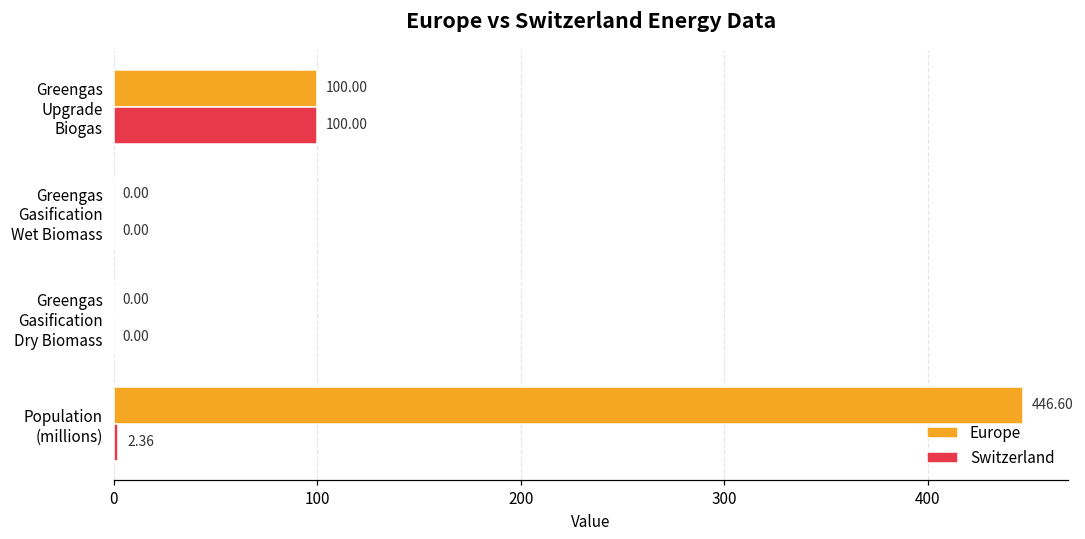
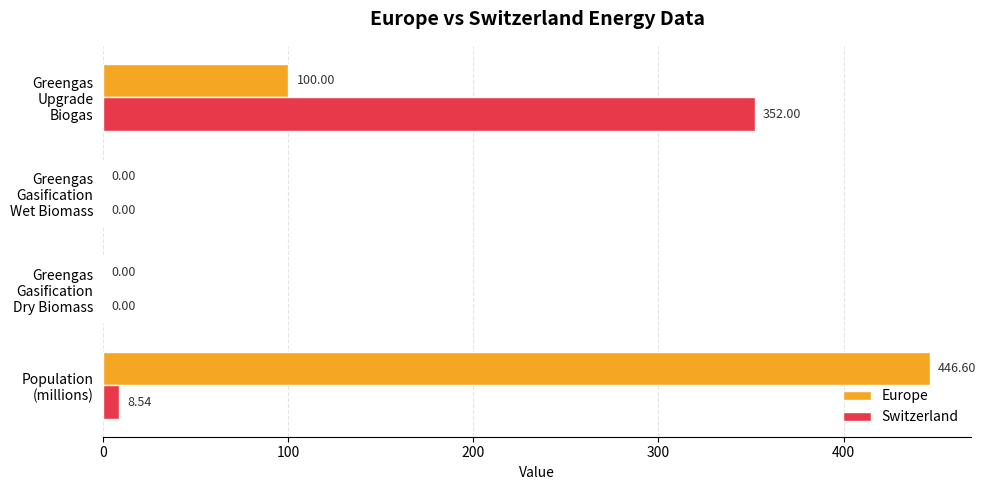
Switzerland, Greengas Upgrade Biogas: 100.00 -> 352.00
Switzerland, Population (millions): 2.36 -> 8.54
